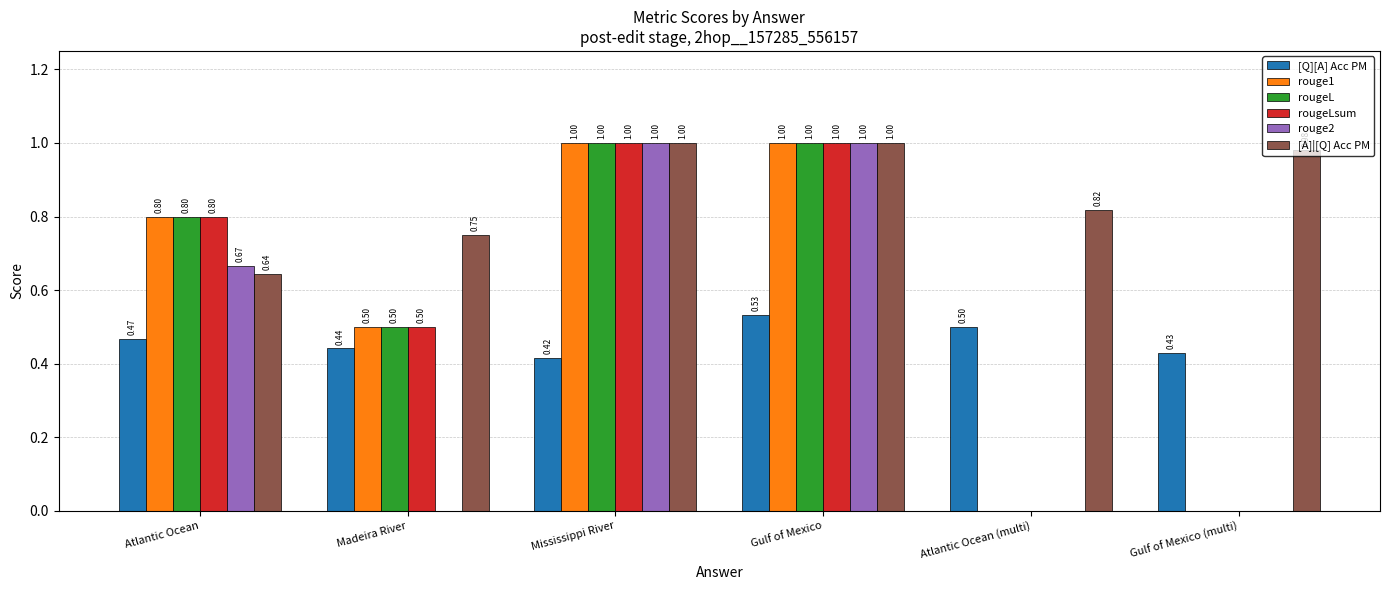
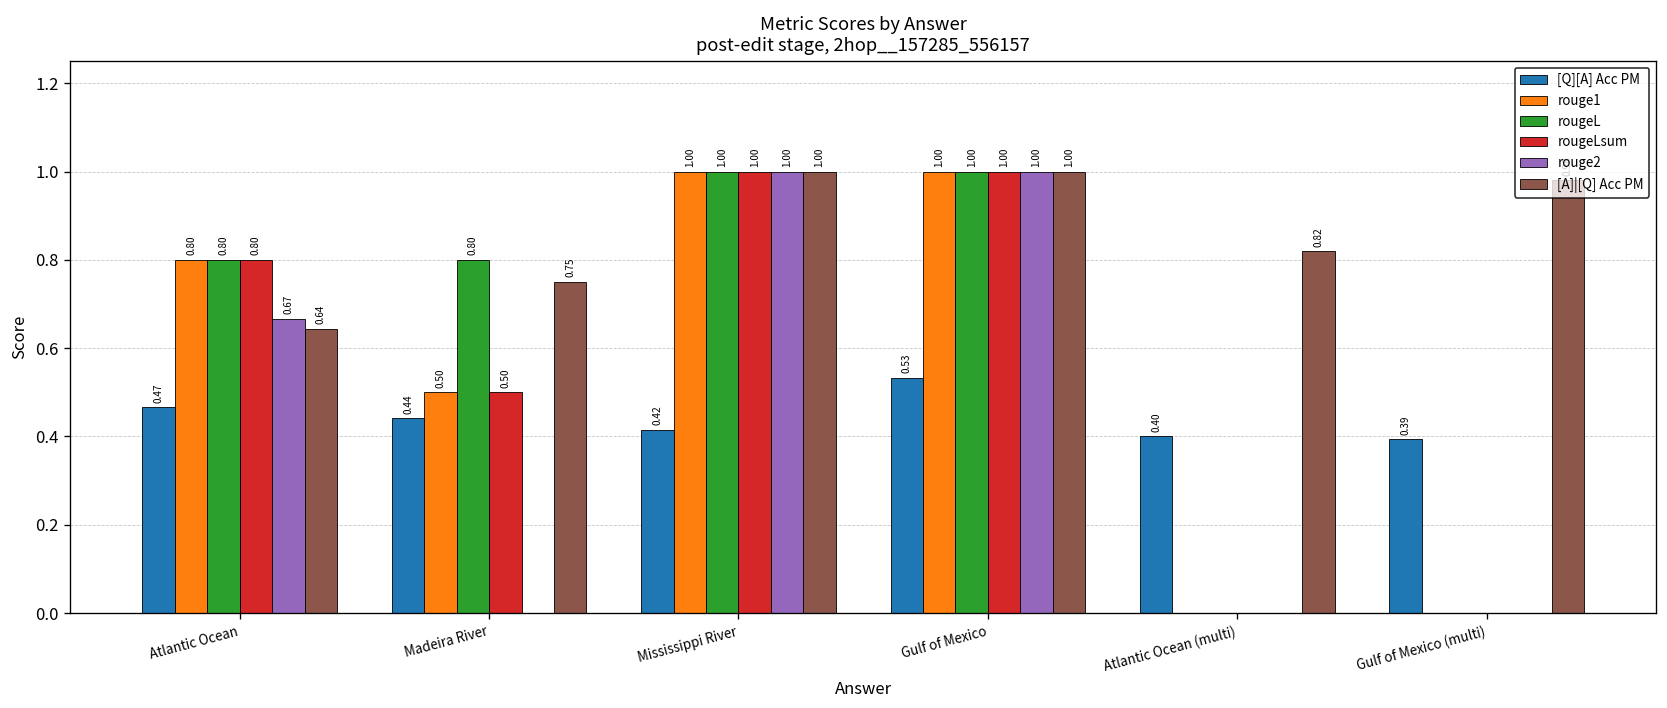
rougeL, Madeira River: 0.50 -> 0.80
[Q][A] Acc PM, Atlantic Ocean (multi): 0.50 -> 0.40
[Q][A] Acc PM, Gulf of Mexico (multi): 0.43 -> 0.39
